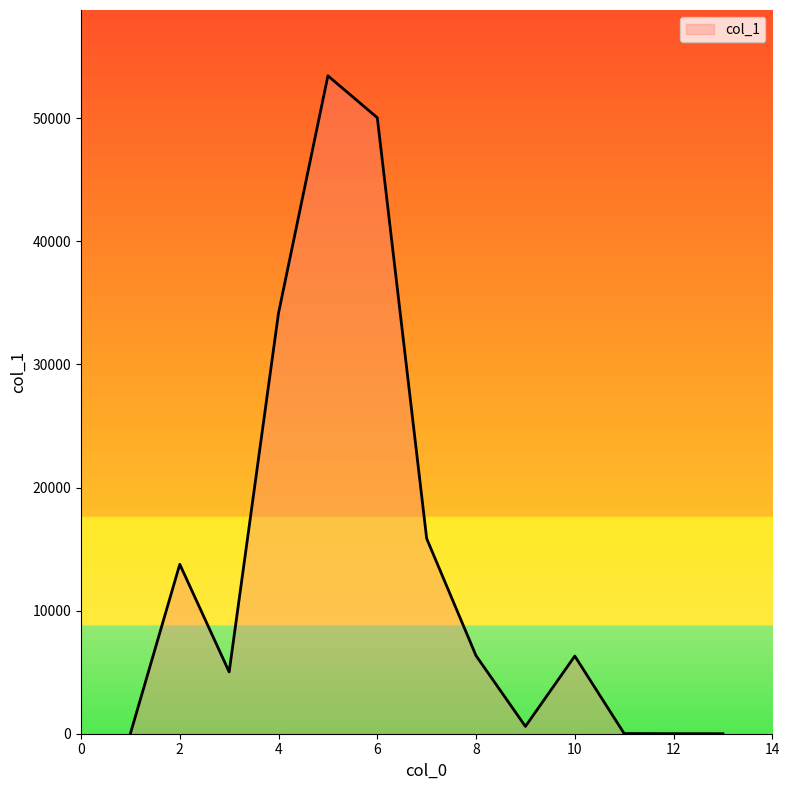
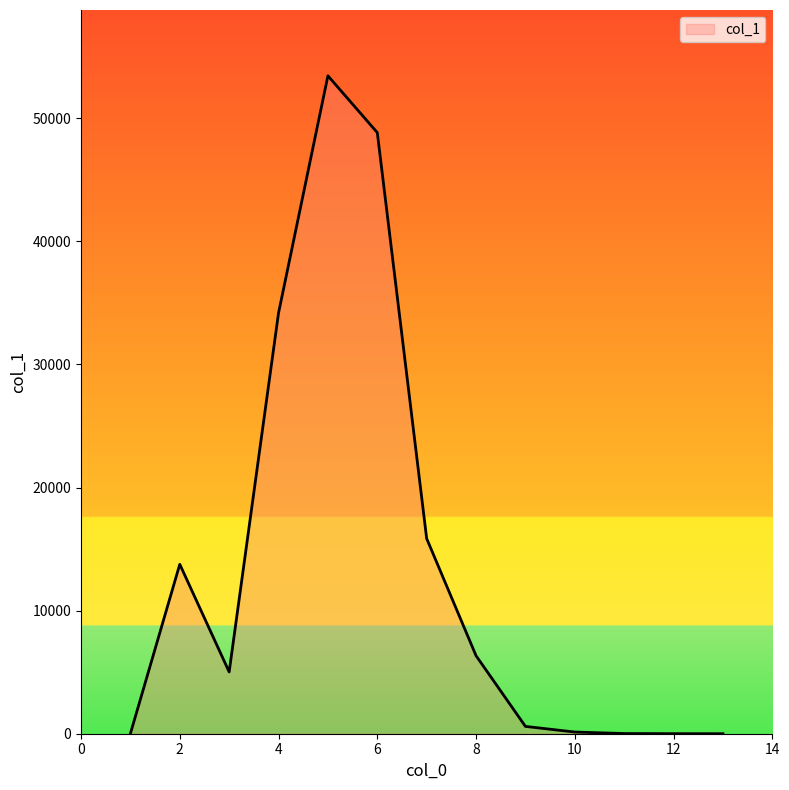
6: 50000 -> 48800
10: 6300 -> 100
